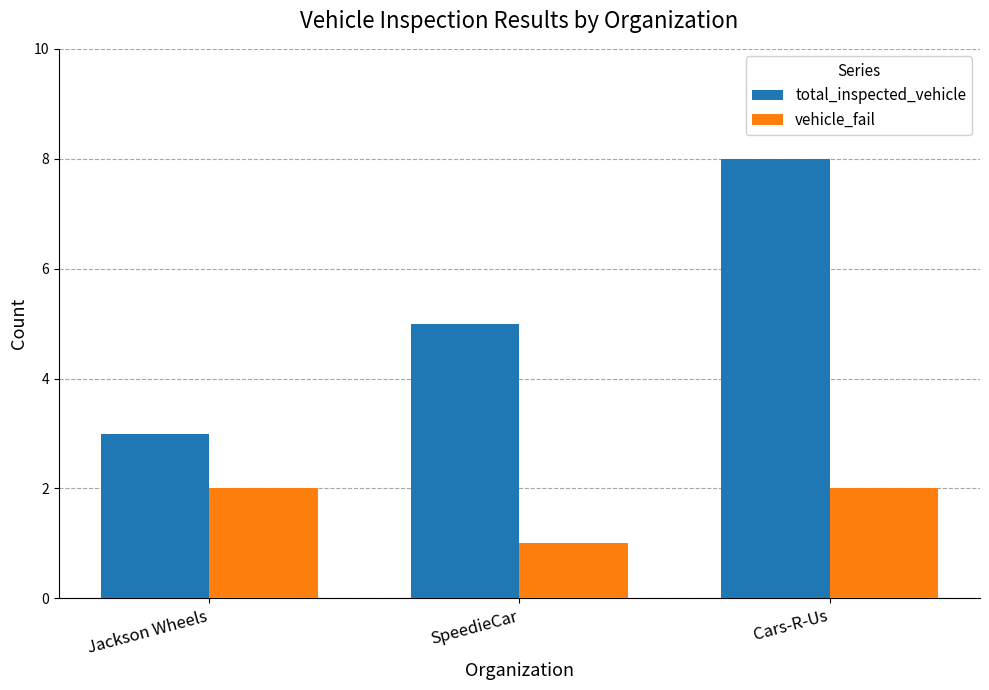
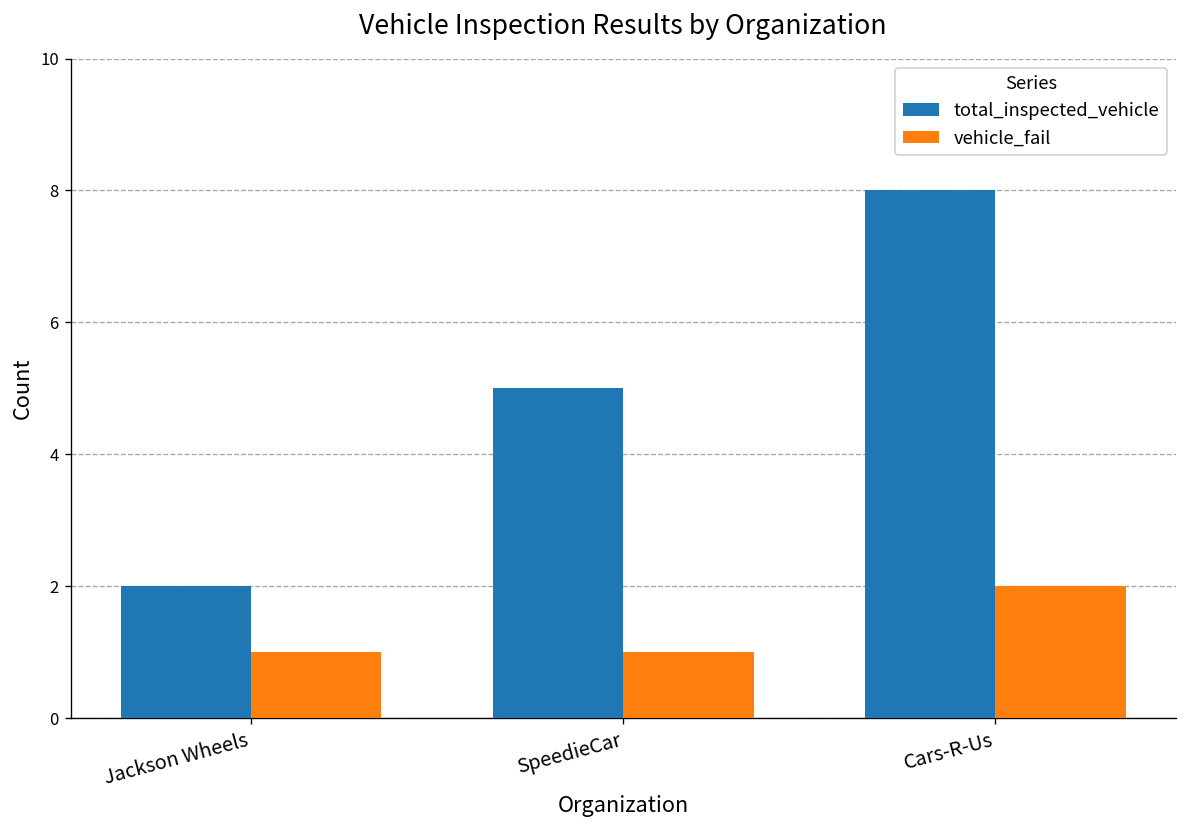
total_inspected_vehicle, Jackson Wheels: 3 -> 2
vehicle_fail, Jackson Wheels: 2 -> 1
